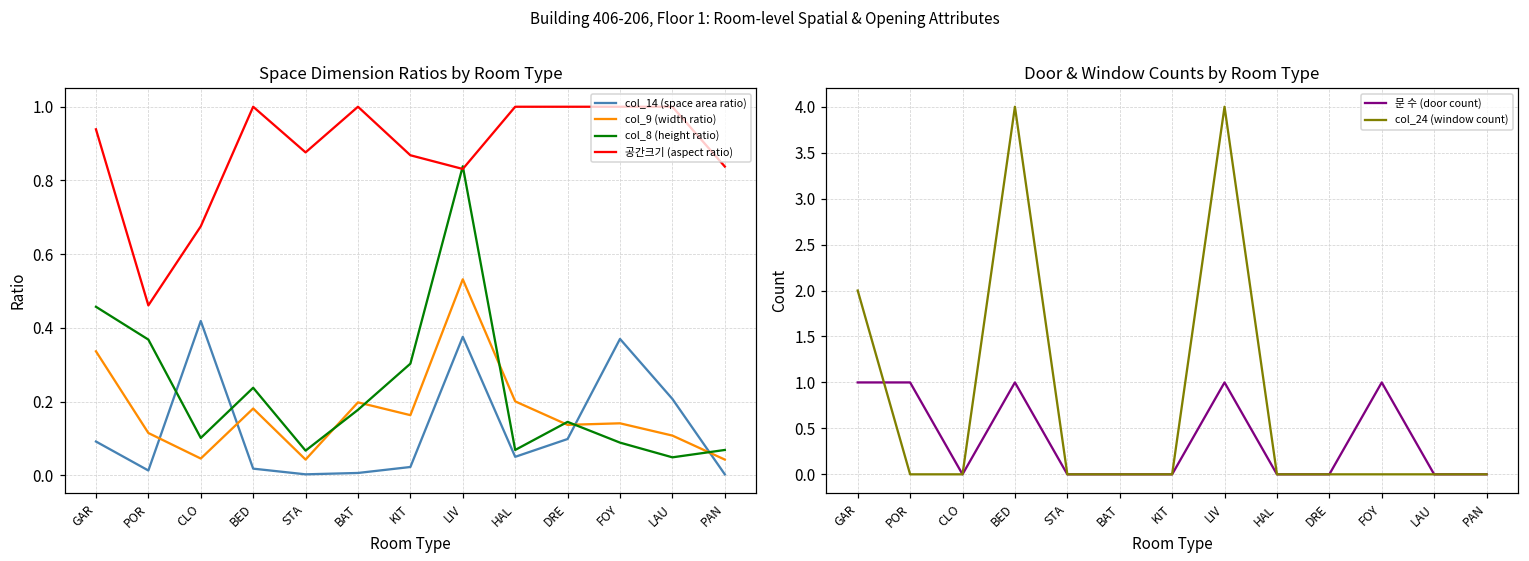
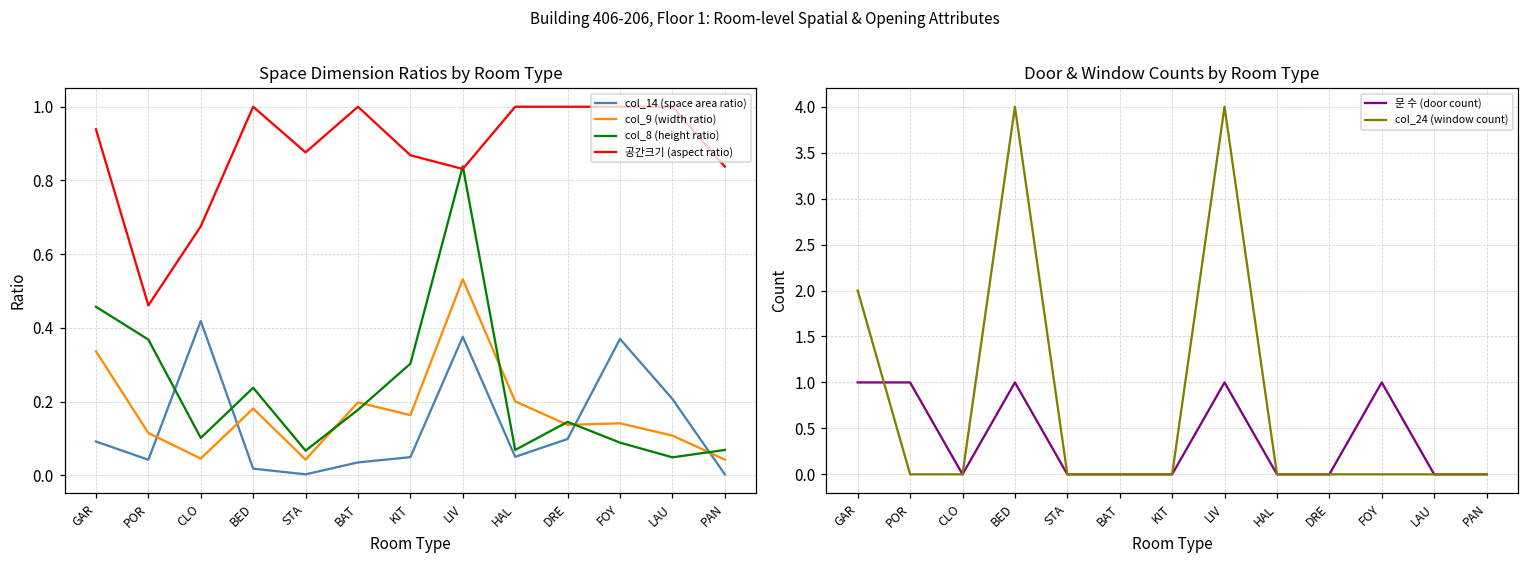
Space Dimension Ratios by Room Type, col_14 (space area ratio), POR: 0.01 -> 0.04
Space Dimension Ratios by Room Type, col_14 (space area ratio), BAT: 0.01 -> 0.04
Space Dimension Ratios by Room Type, col_14 (space area ratio), KIT: 0.02 -> 0.05
